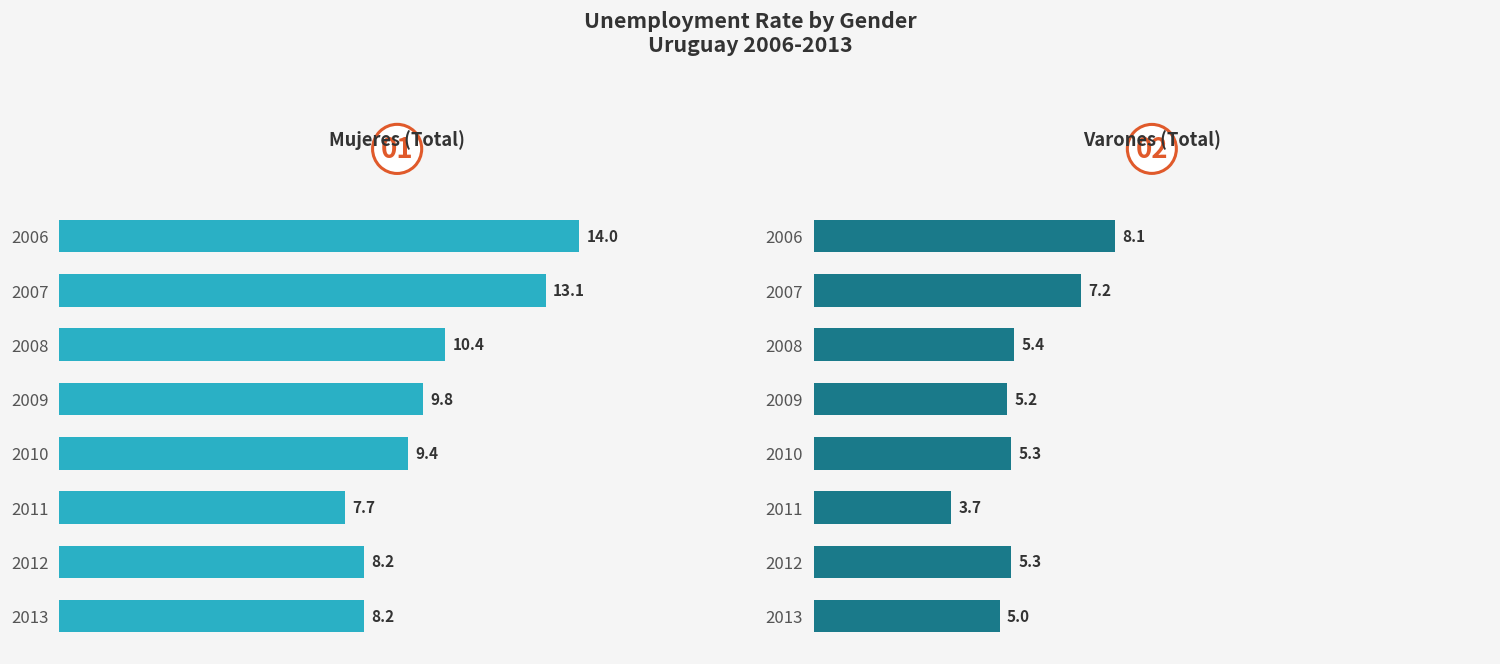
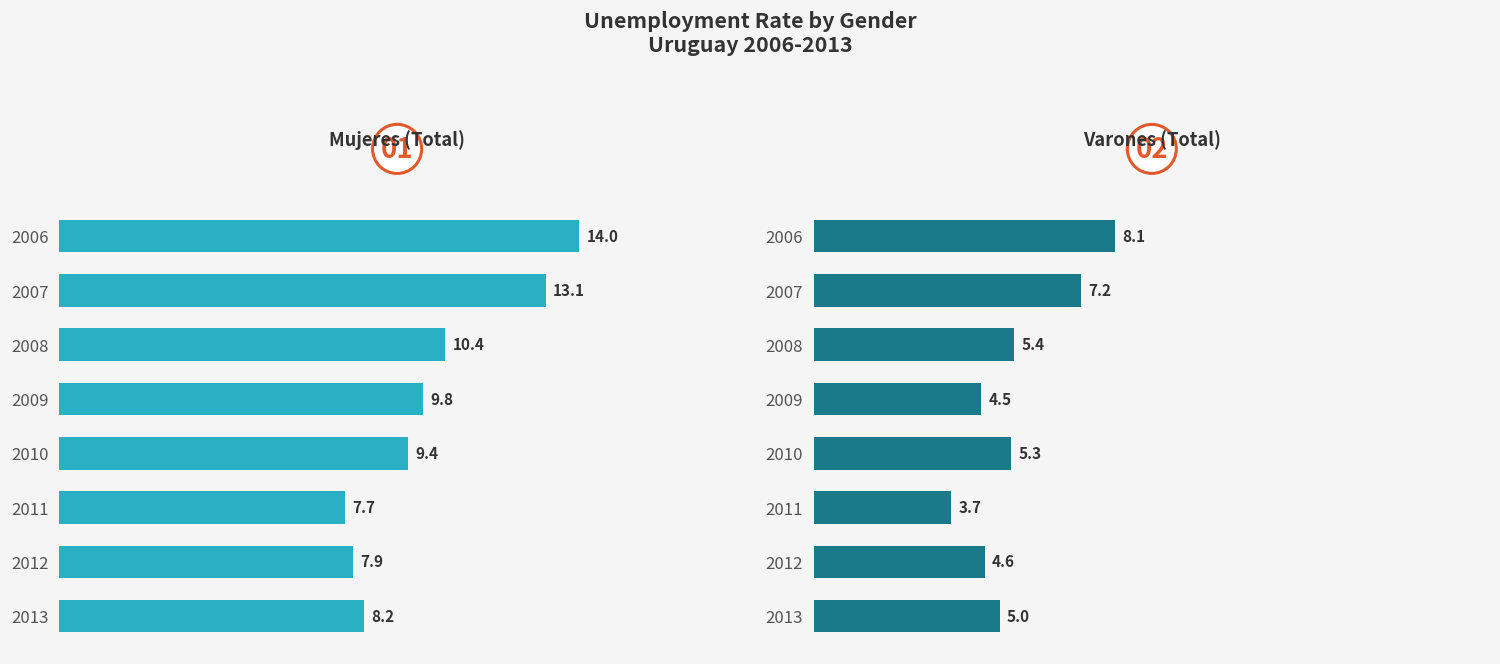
Mujeres (Total), 2012: 8.2 -> 7.9
Varones (Total), 2009: 5.2 -> 4.5
Varones (Total), 2012: 5.3 -> 4.6
